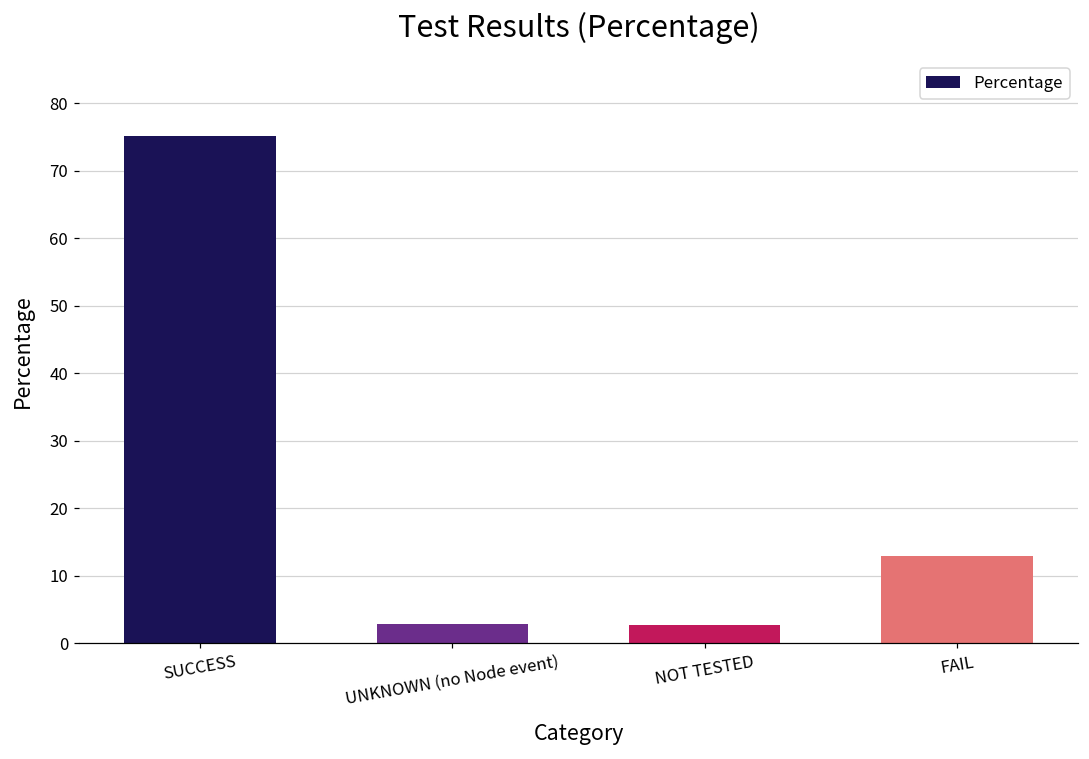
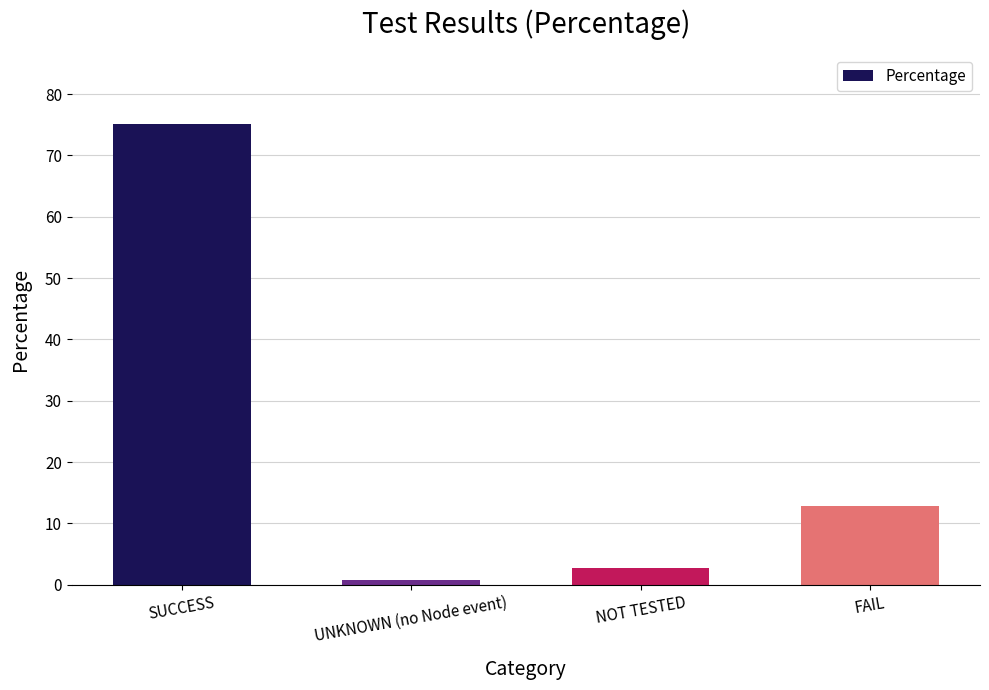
UNKNOWN (no Node event): 3 -> 1
